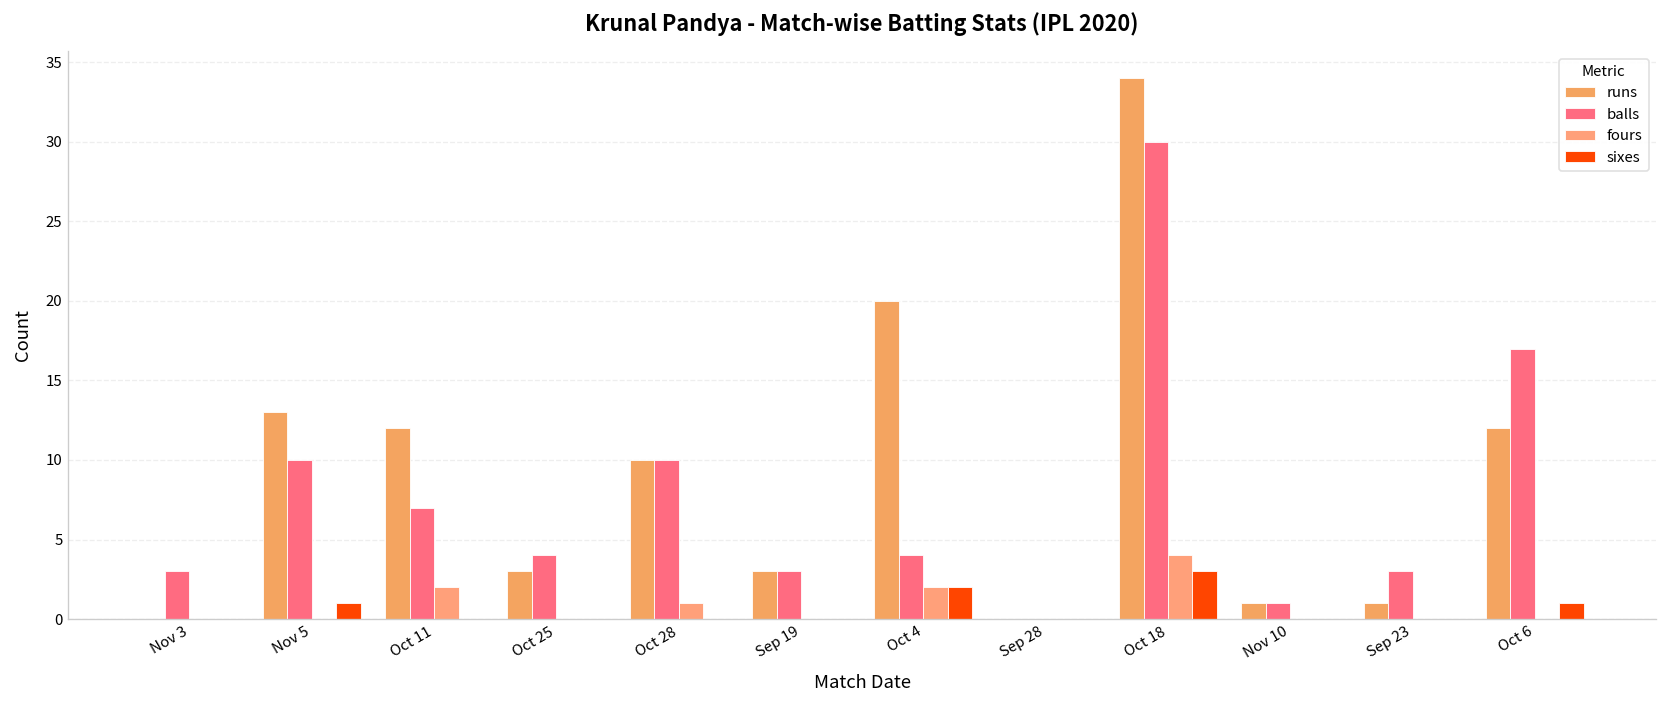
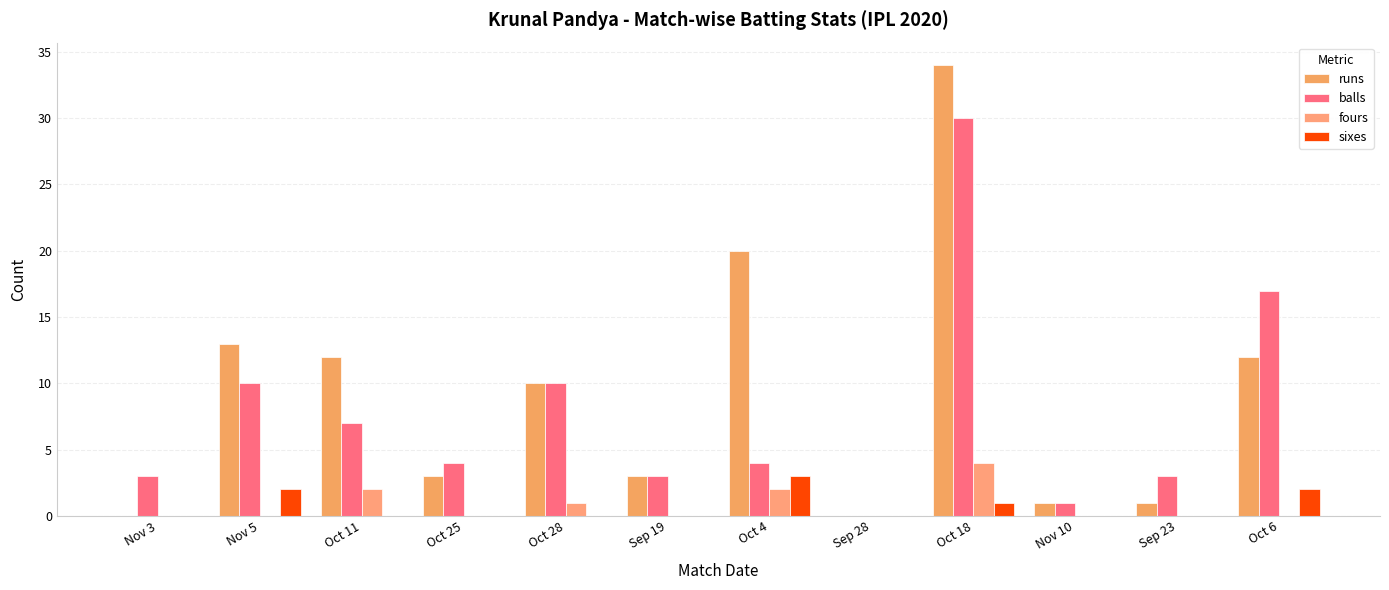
sixes, Nov 5: 1 -> 2
sixes, Oct 4: 2 -> 3
sixes, Oct 18: 3 -> 1
sixes, Oct 6: 1 -> 2
